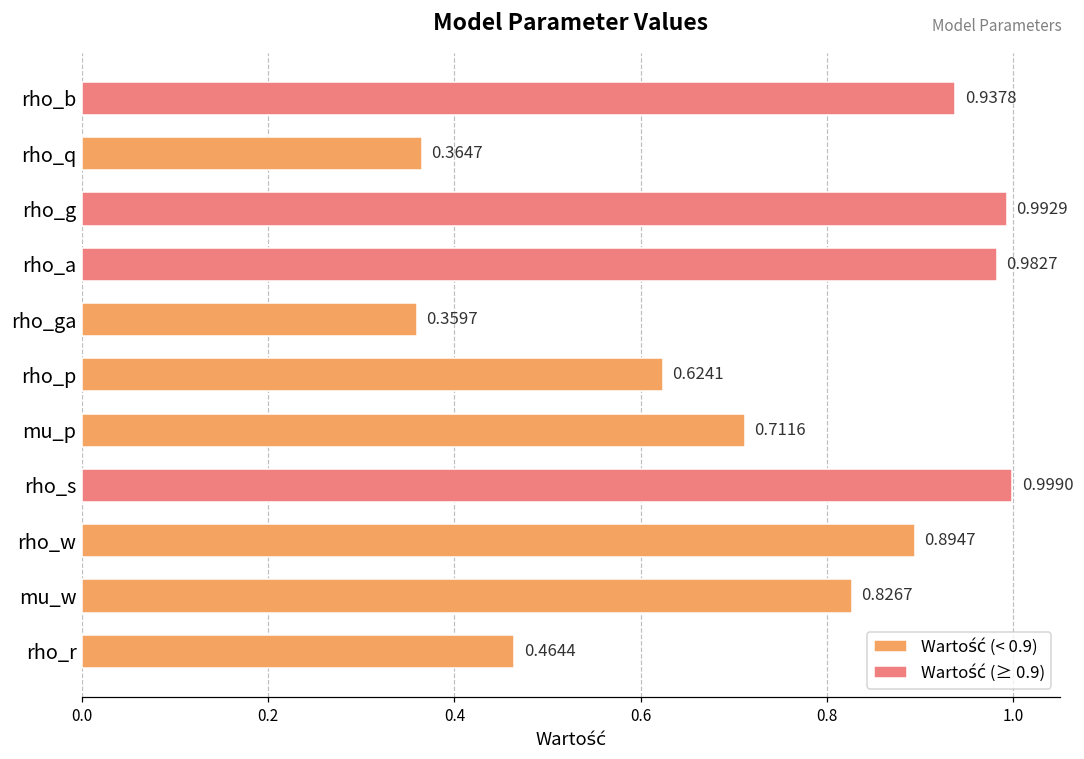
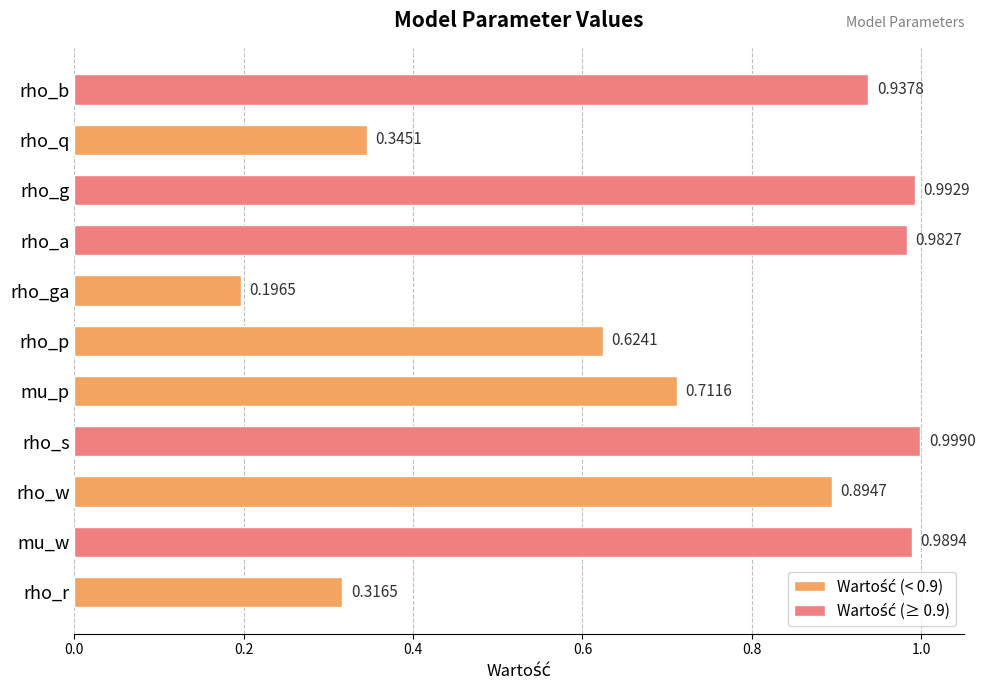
rho_q: 0.3647 -> 0.3451
rho_ga: 0.3597 -> 0.1965
mu_w: 0.8267 -> 0.9894
rho_r: 0.4644 -> 0.3165
